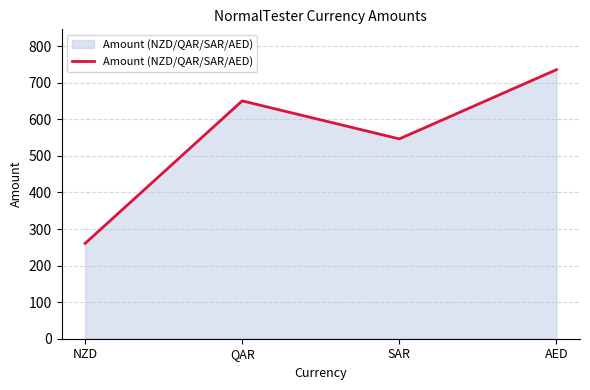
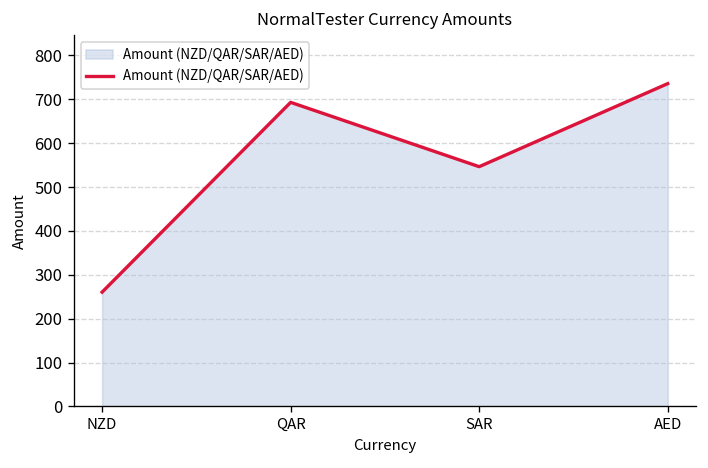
QAR: 650 -> 690
